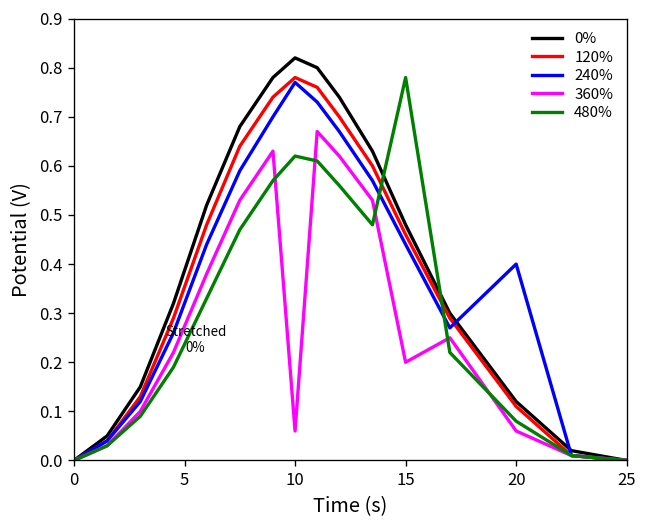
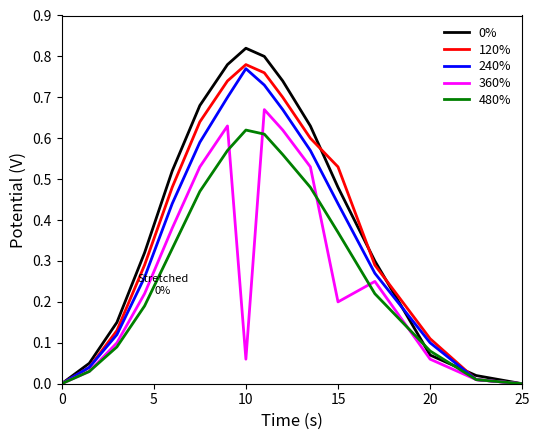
120%, 15: 0.46 -> 0.53
480%, 15: 0.78 -> 0.37
0%, 20: 0.12 -> 0.07
240%, 20: 0.4 -> 0.1
